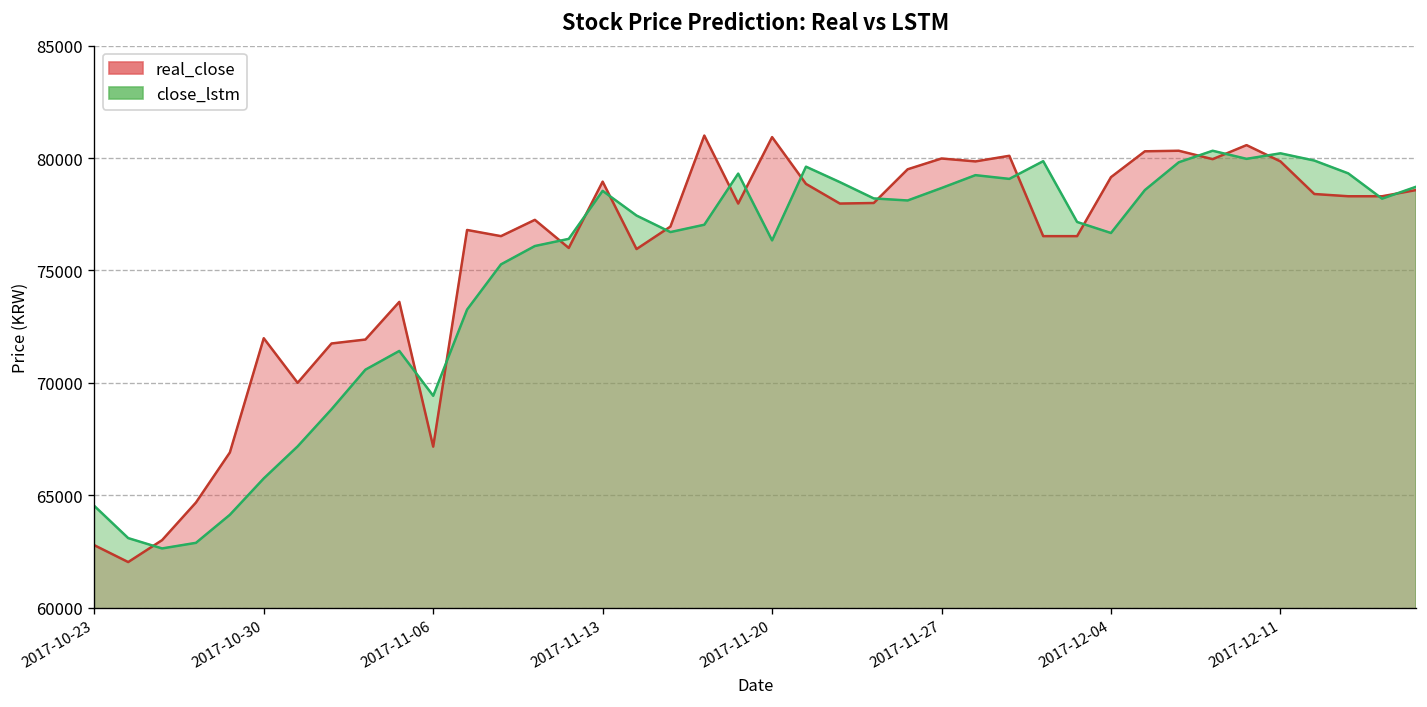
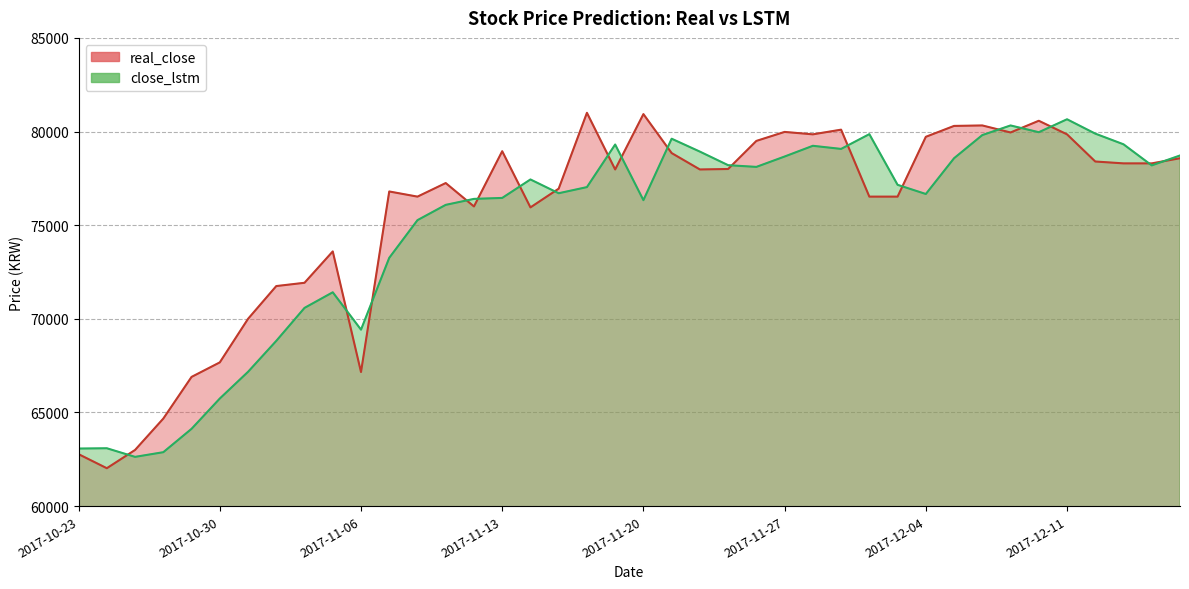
close_lstm, 2017-10-23: 64500 -> 63100
real_close, 2017-10-30: 72000 -> 67700
close_lstm, 2017-11-13: 78500 -> 76500
real_close, 2017-12-04: 79200 -> 79700
close_lstm, 2017-12-11: 80200 -> 80700
